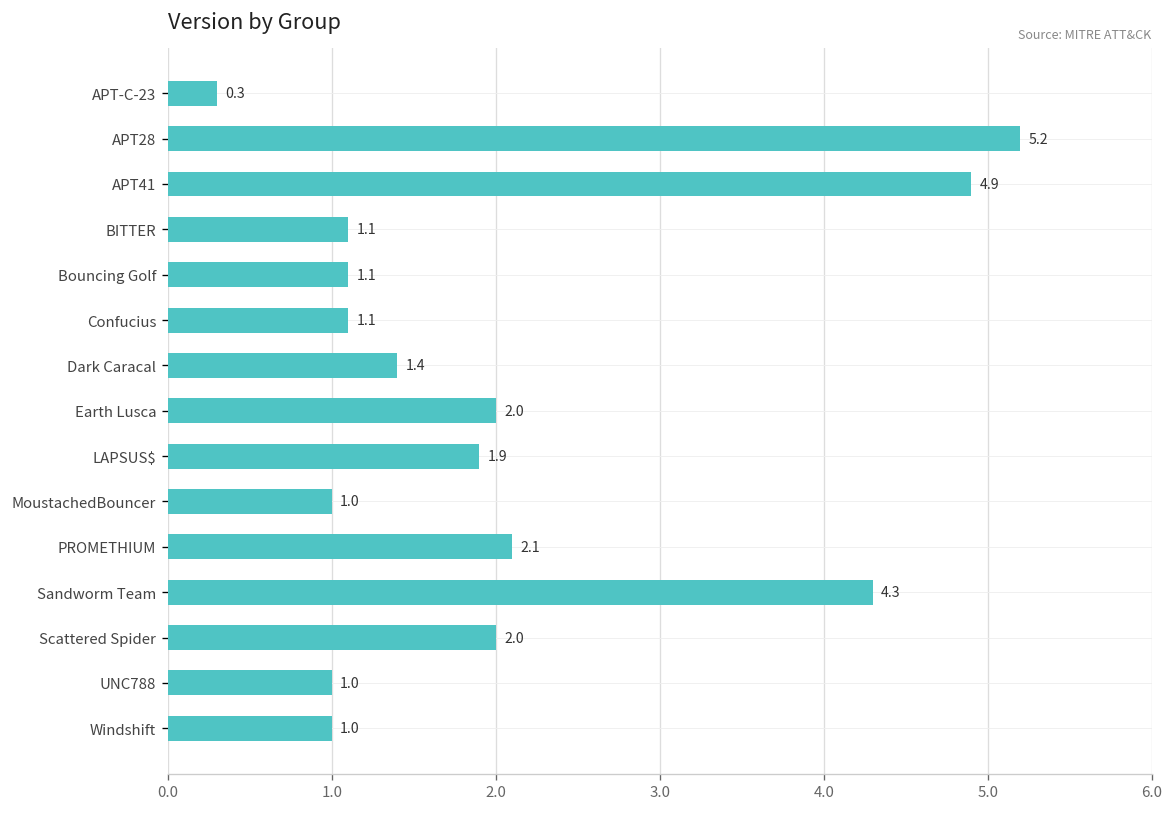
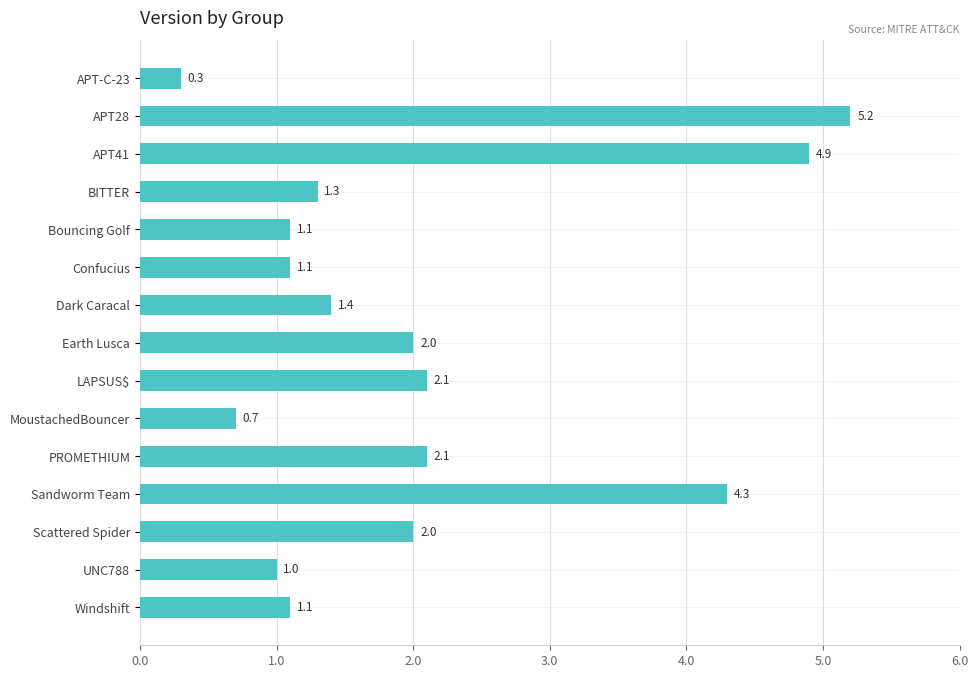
BITTER: 1.1 -> 1.3
LAPSUS$: 1.9 -> 2.1
MoustachedBouncer: 1.0 -> 0.7
Windshift: 1.0 -> 1.1
